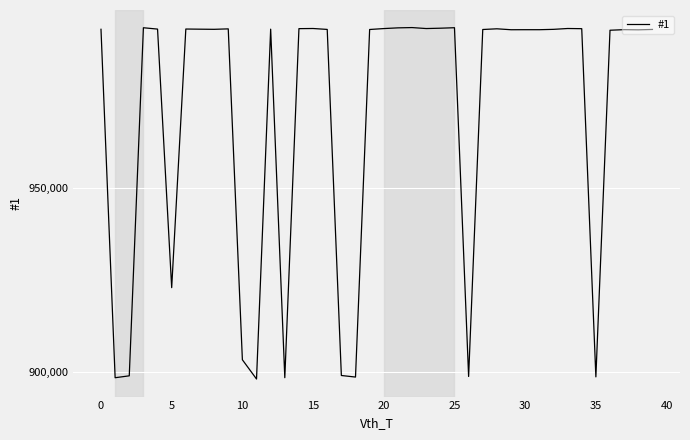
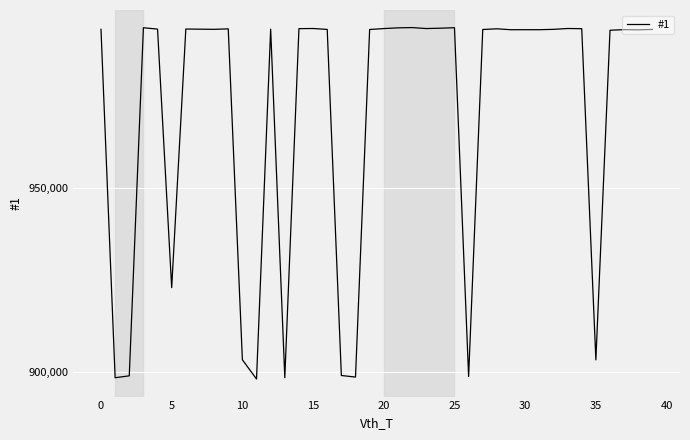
35: 899,000 -> 903,000
